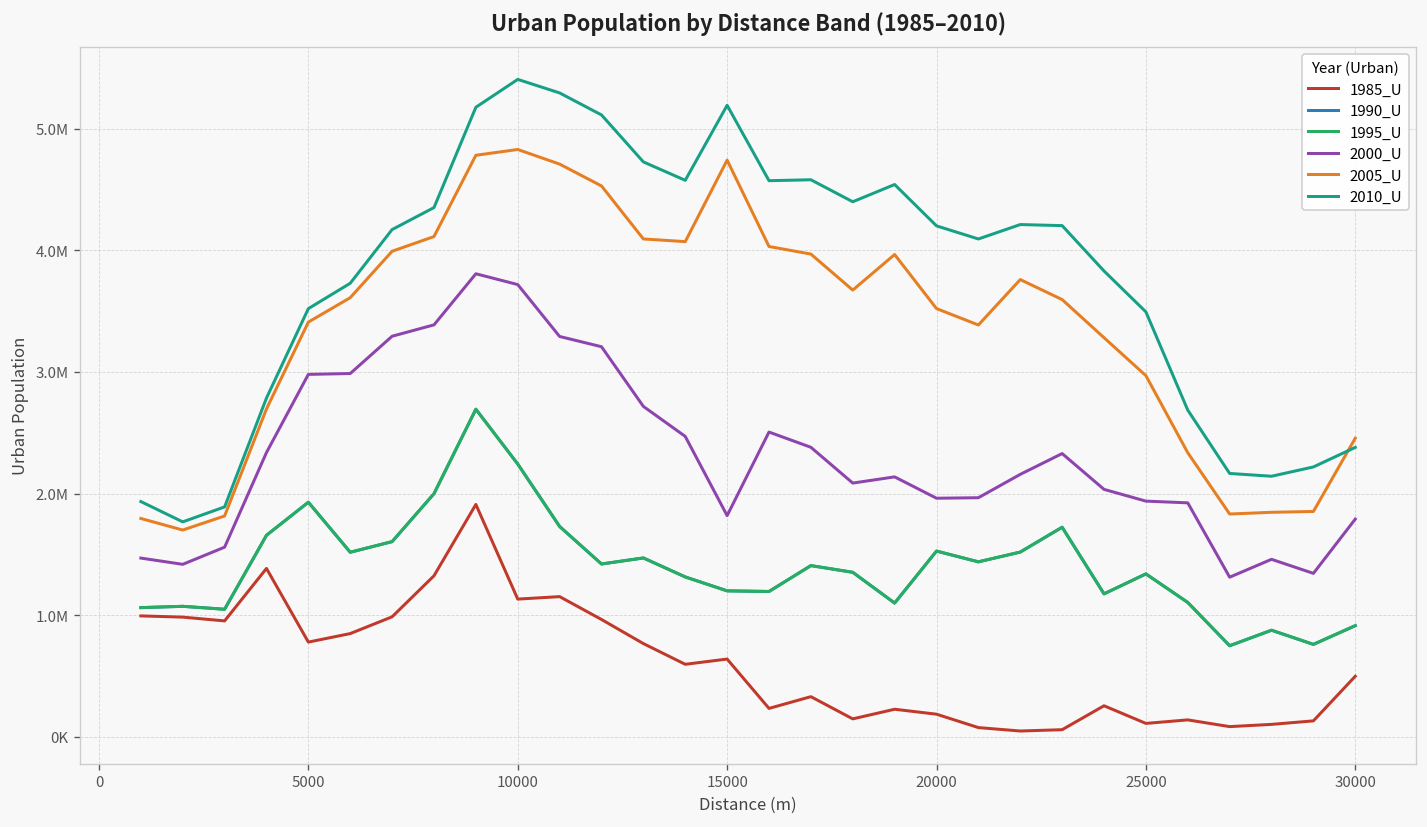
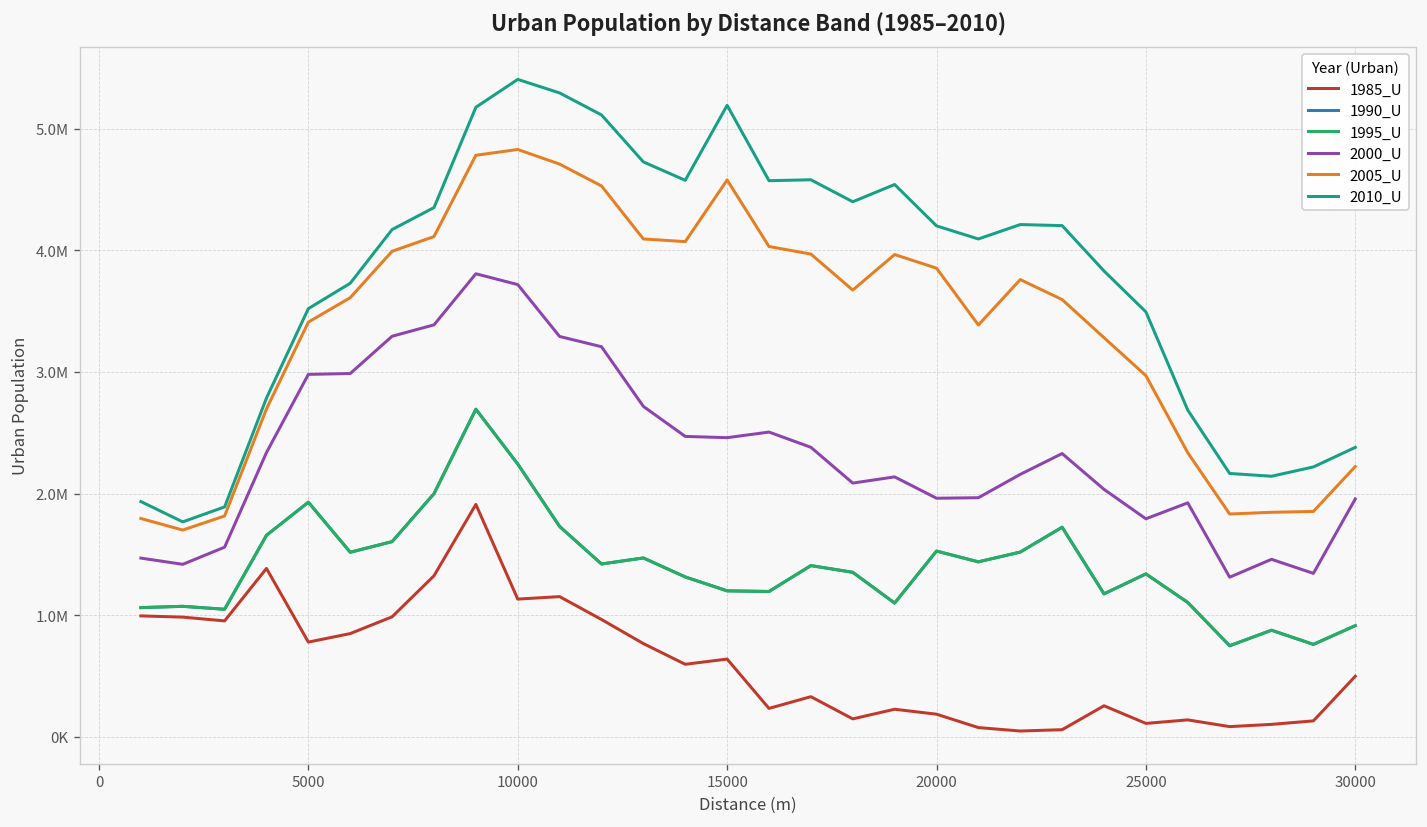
2000_U, 15000: 1820000 -> 2460000
2005_U, 15000: 4740000 -> 4580000
2005_U, 20000: 3520000 -> 3850000
2000_U, 25000: 1940000 -> 1790000
2000_U, 30000: 1790000 -> 1960000
2005_U, 30000: 2460000 -> 2220000
